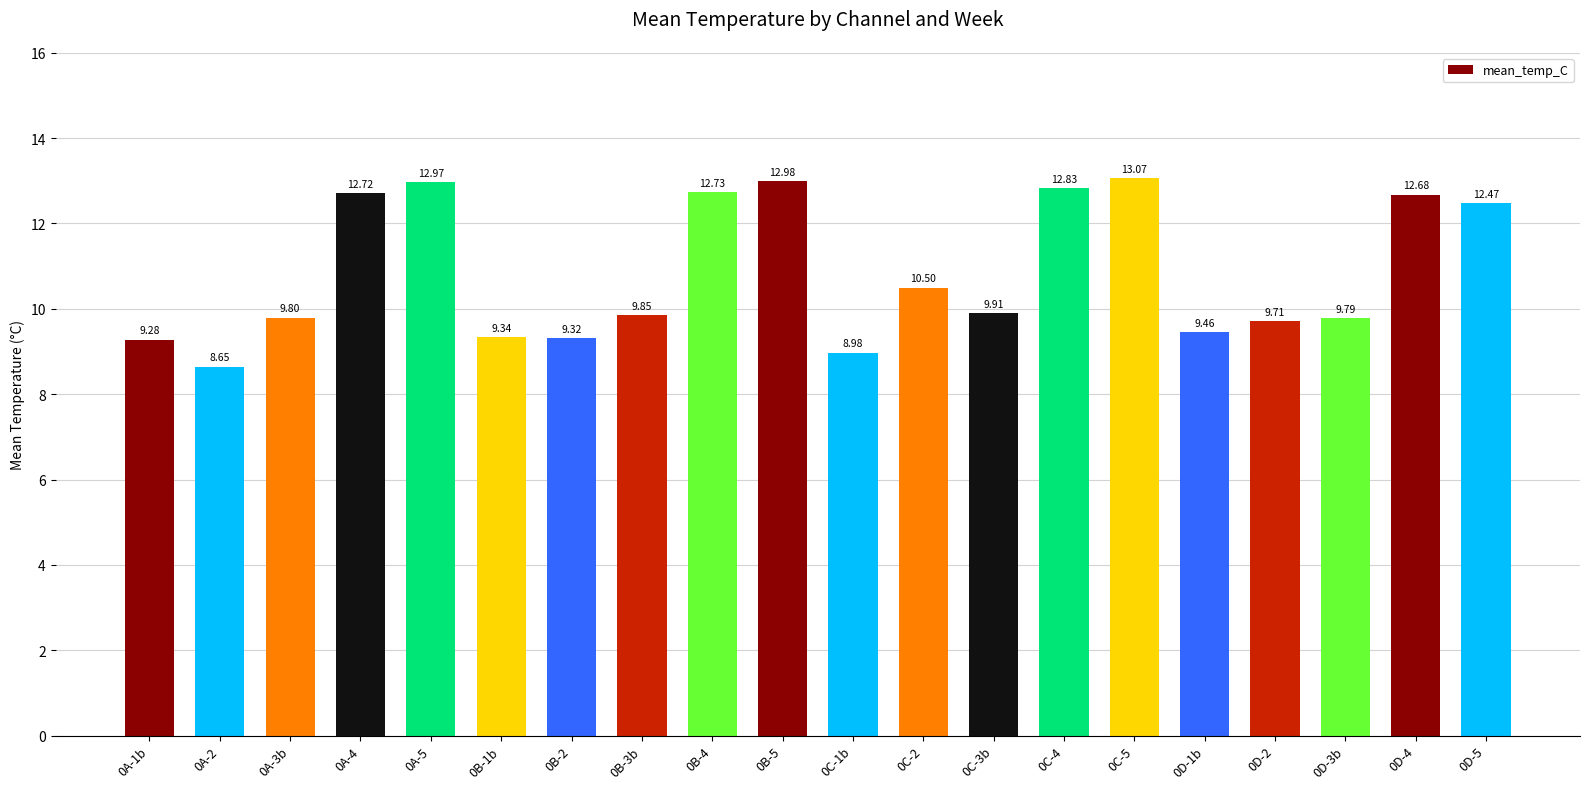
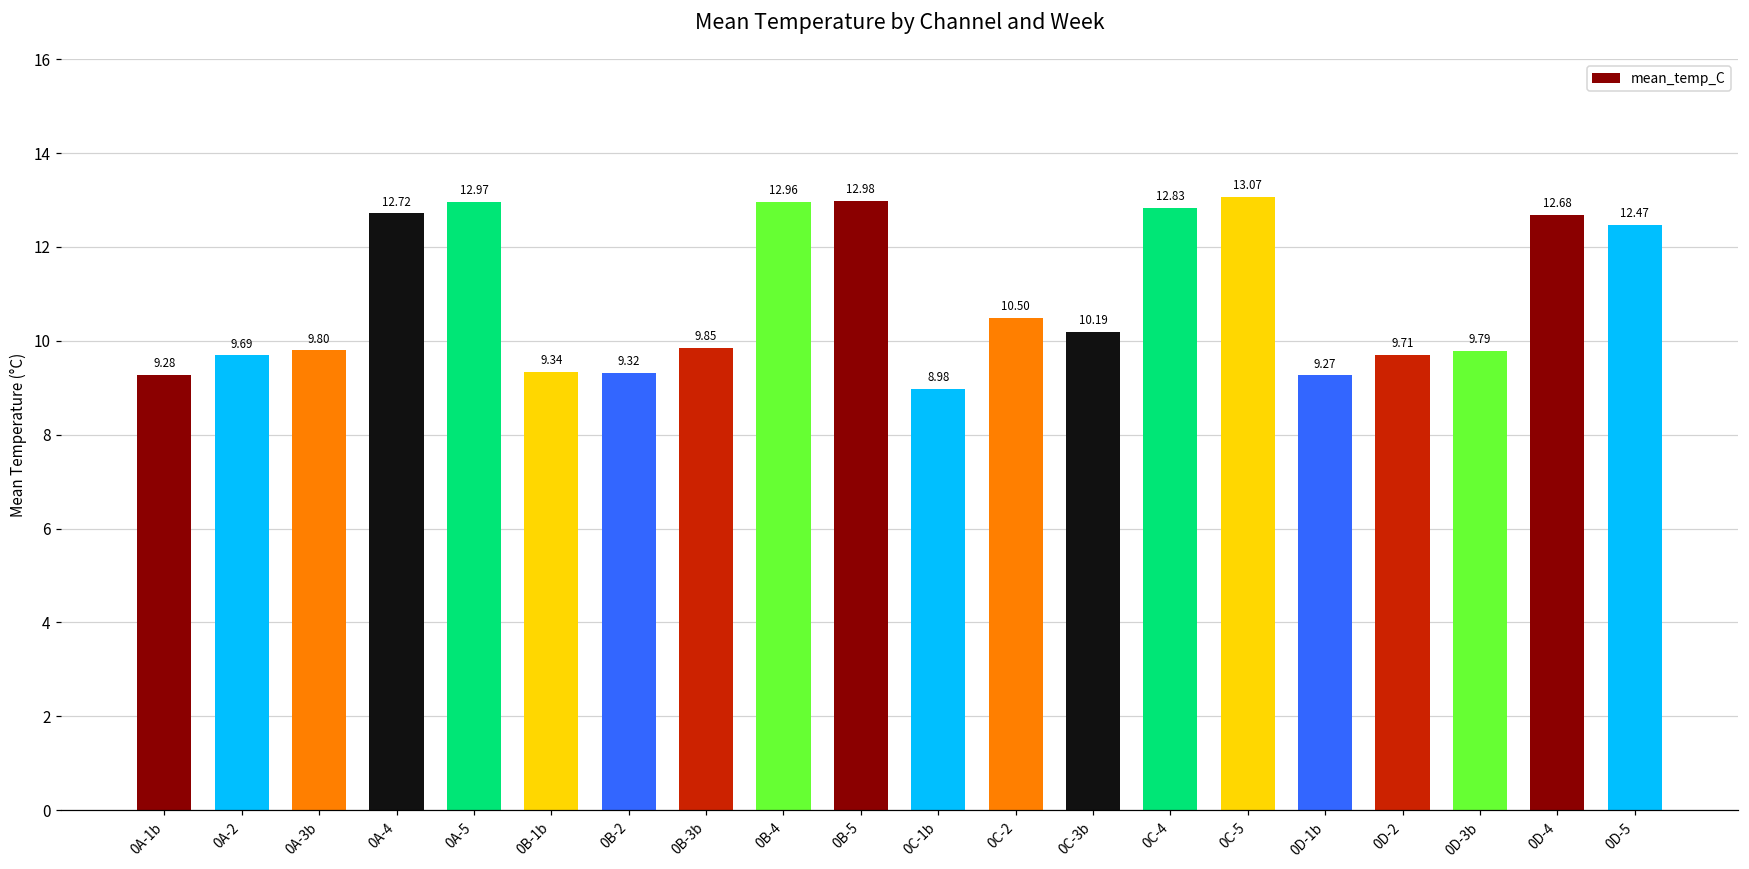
0A-2: 8.65 -> 9.69
0B-4: 12.73 -> 12.96
0C-3b: 9.91 -> 10.19
0D-1b: 9.46 -> 9.27
